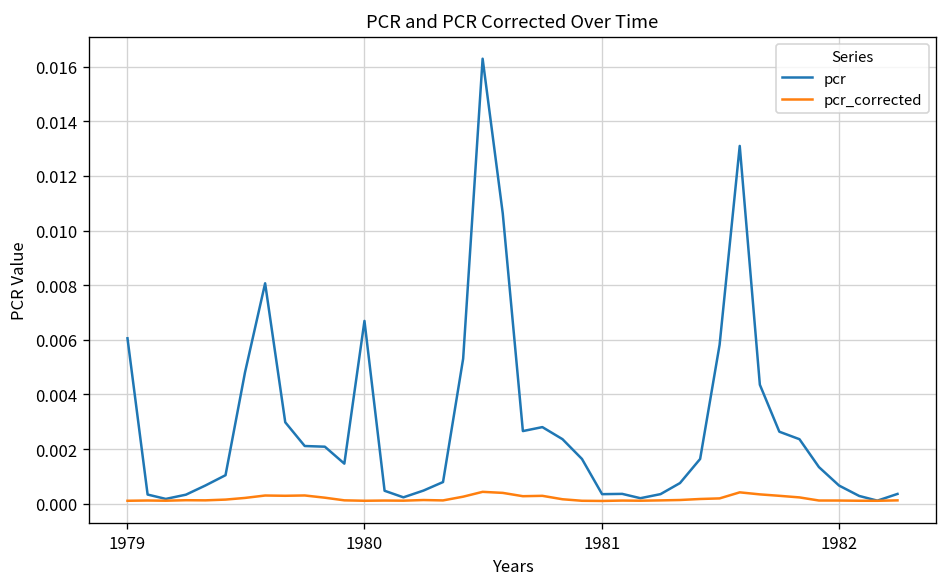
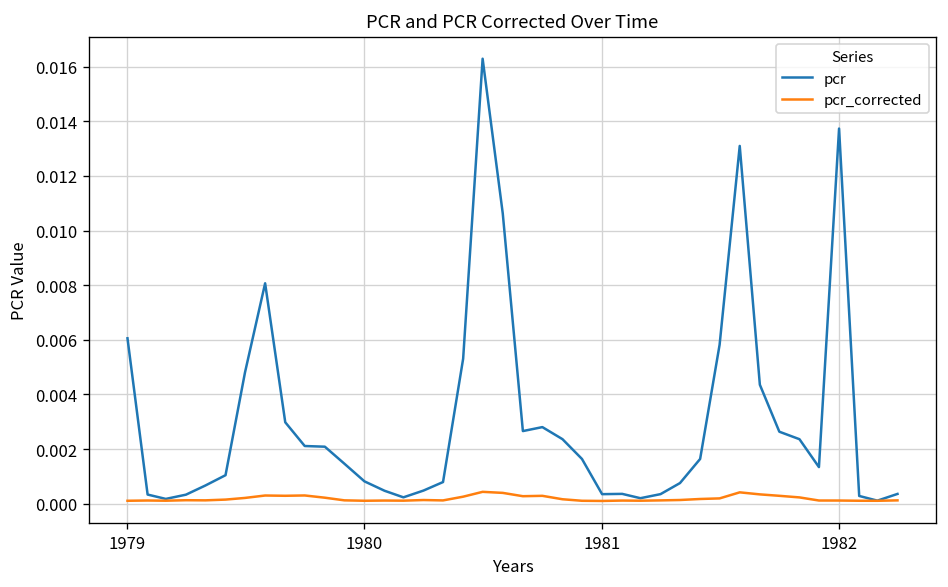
pcr, 1980: 0.0067 -> 0.0008
pcr, 1982: 0.0007 -> 0.0137
